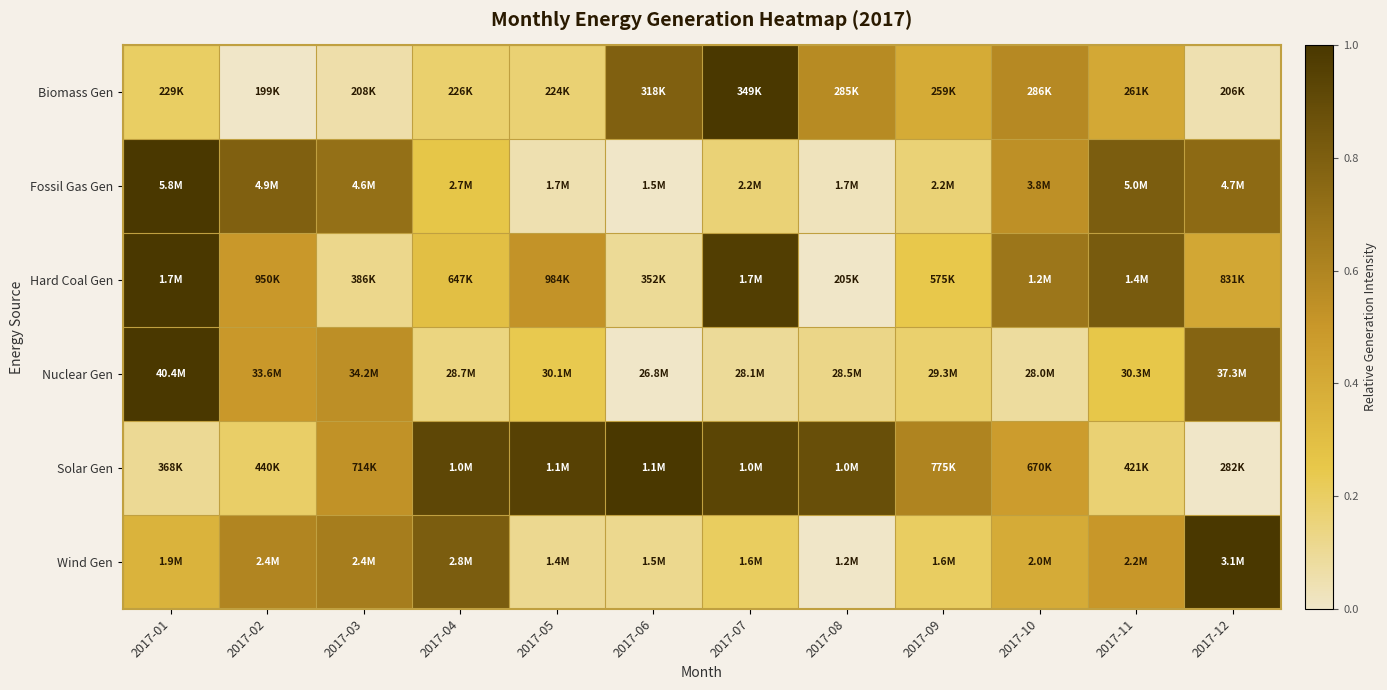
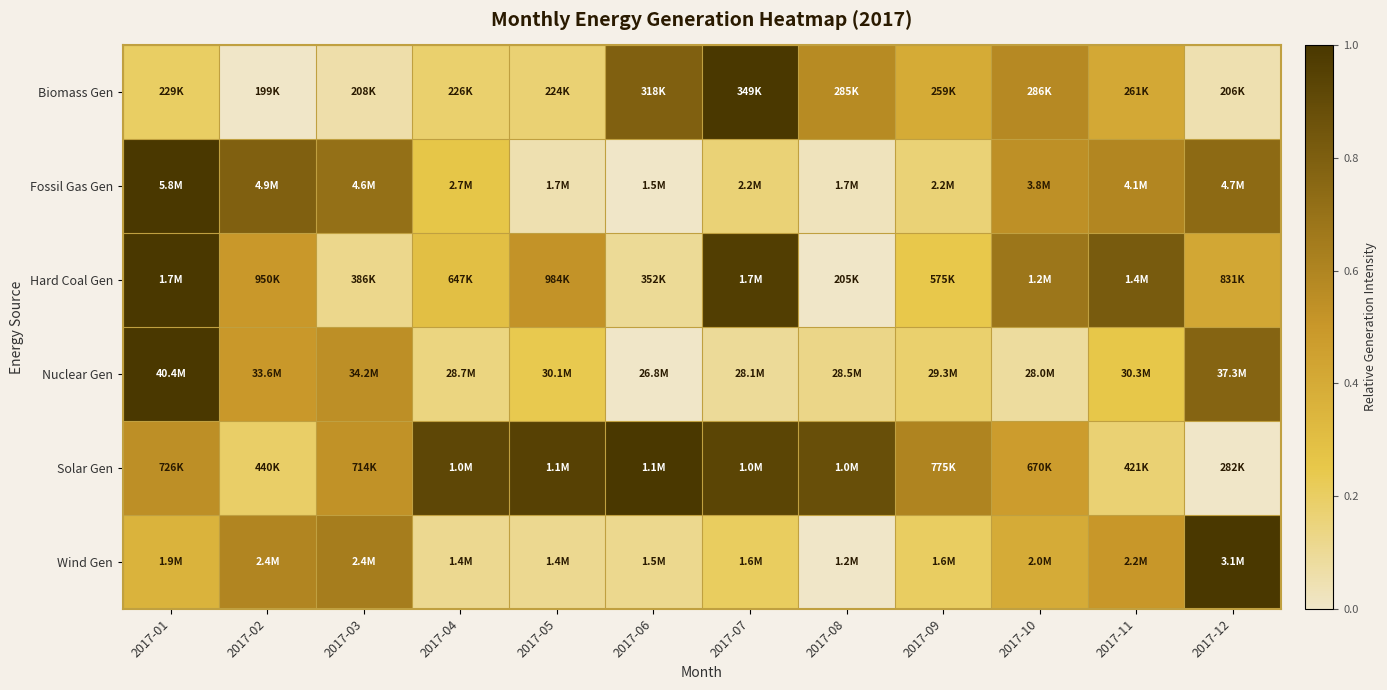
Fossil Gas Gen, 2017-11: 5.0M -> 4.1M
Solar Gen, 2017-01: 368K -> 726K
Wind Gen, 2017-04: 2.8M -> 1.4M
